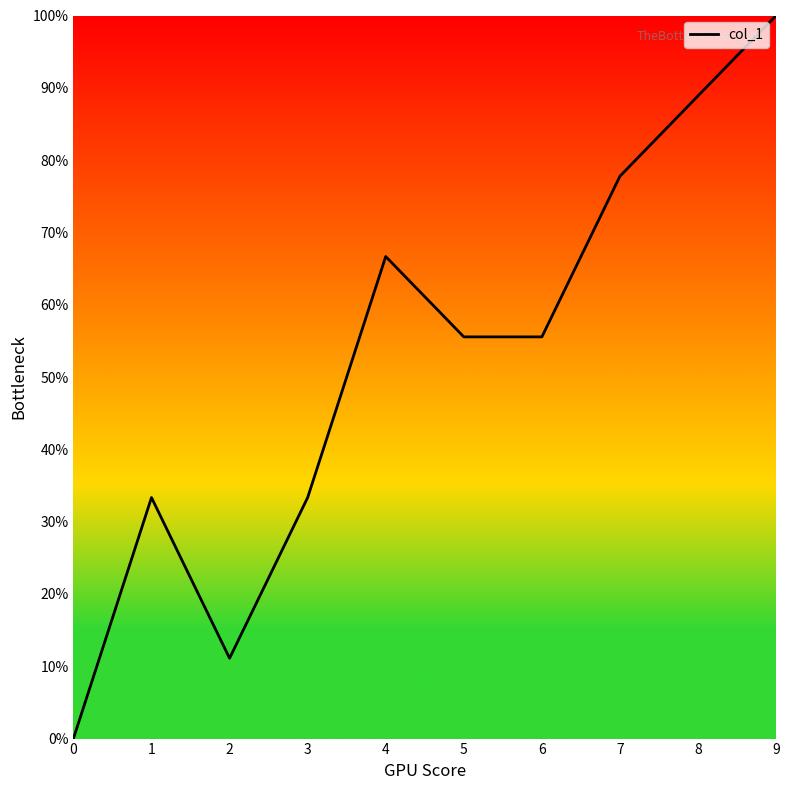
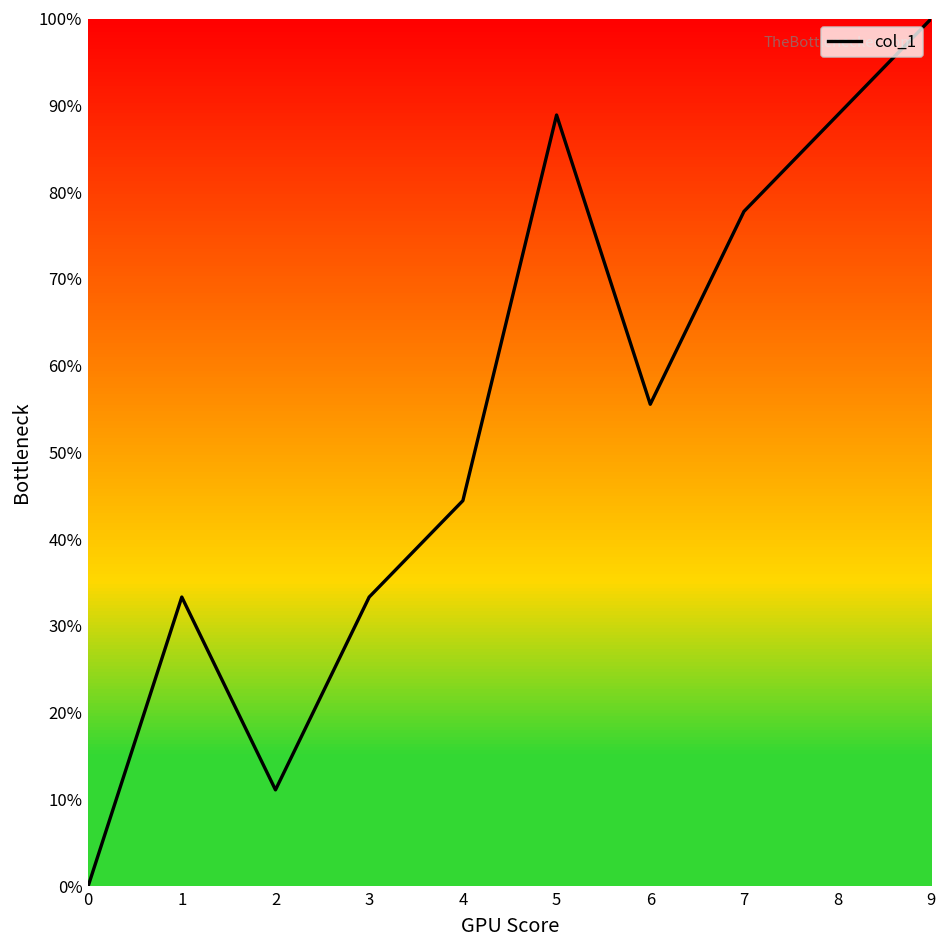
4: 67% -> 44%
5: 56% -> 89%
